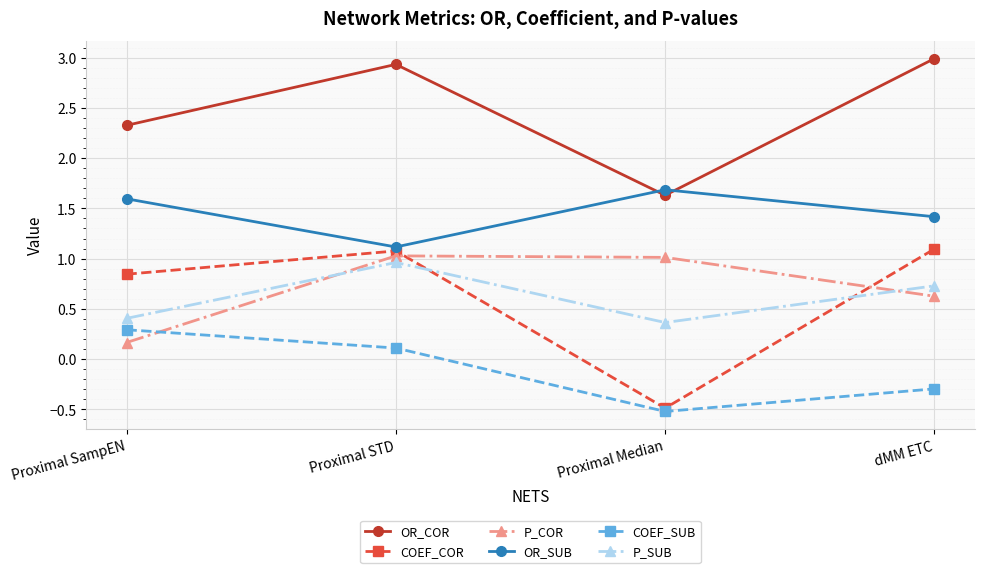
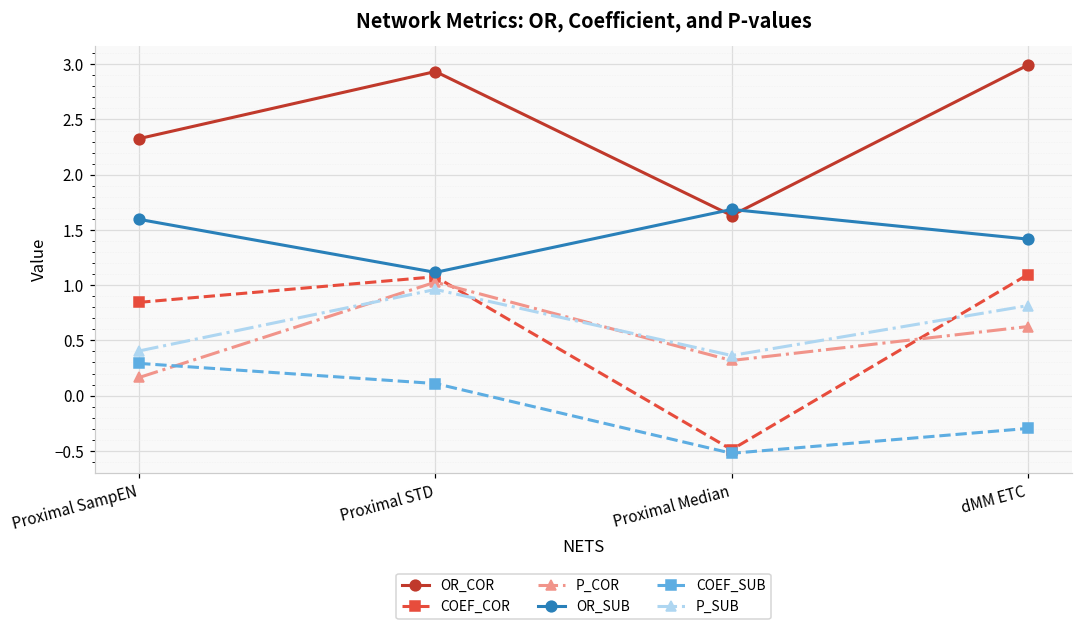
P_COR, Proximal Median: 1.01 -> 0.32
P_SUB, dMM ETC: 0.73 -> 0.81
